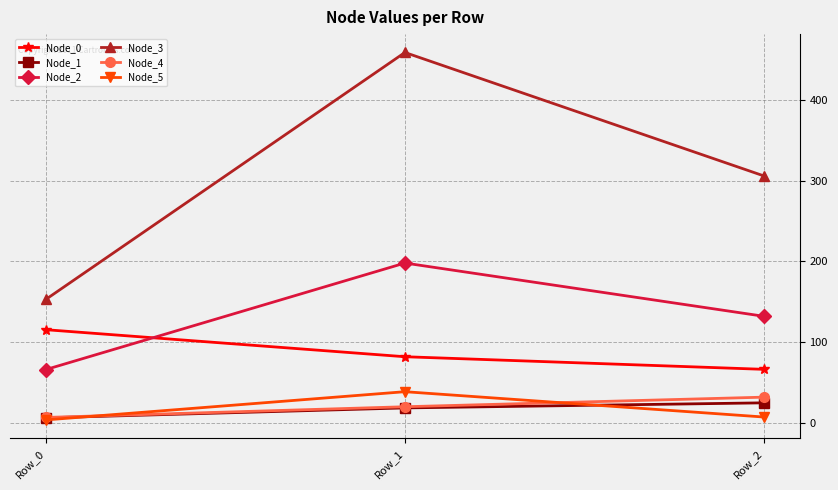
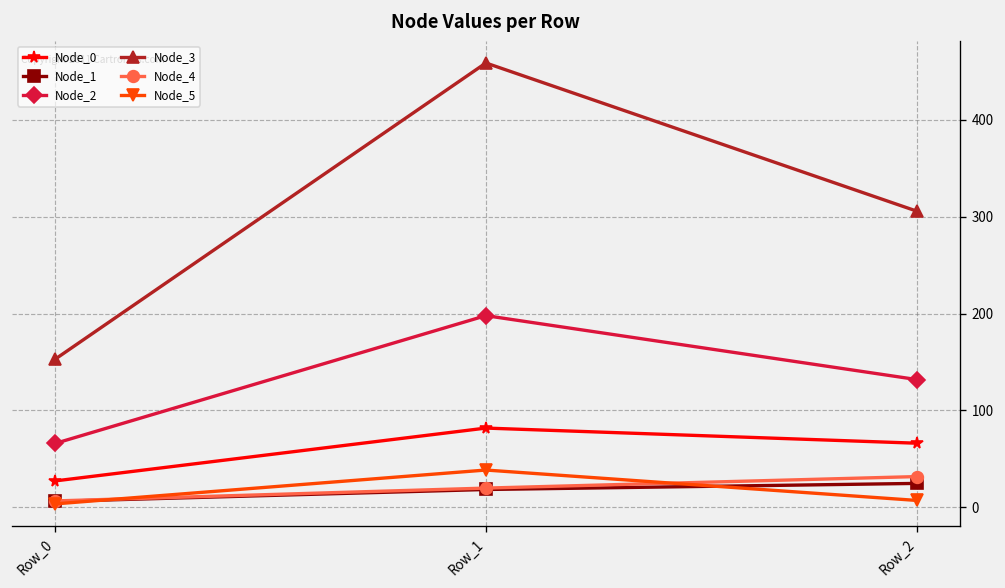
Node_0, Row_0: 120 -> 30
